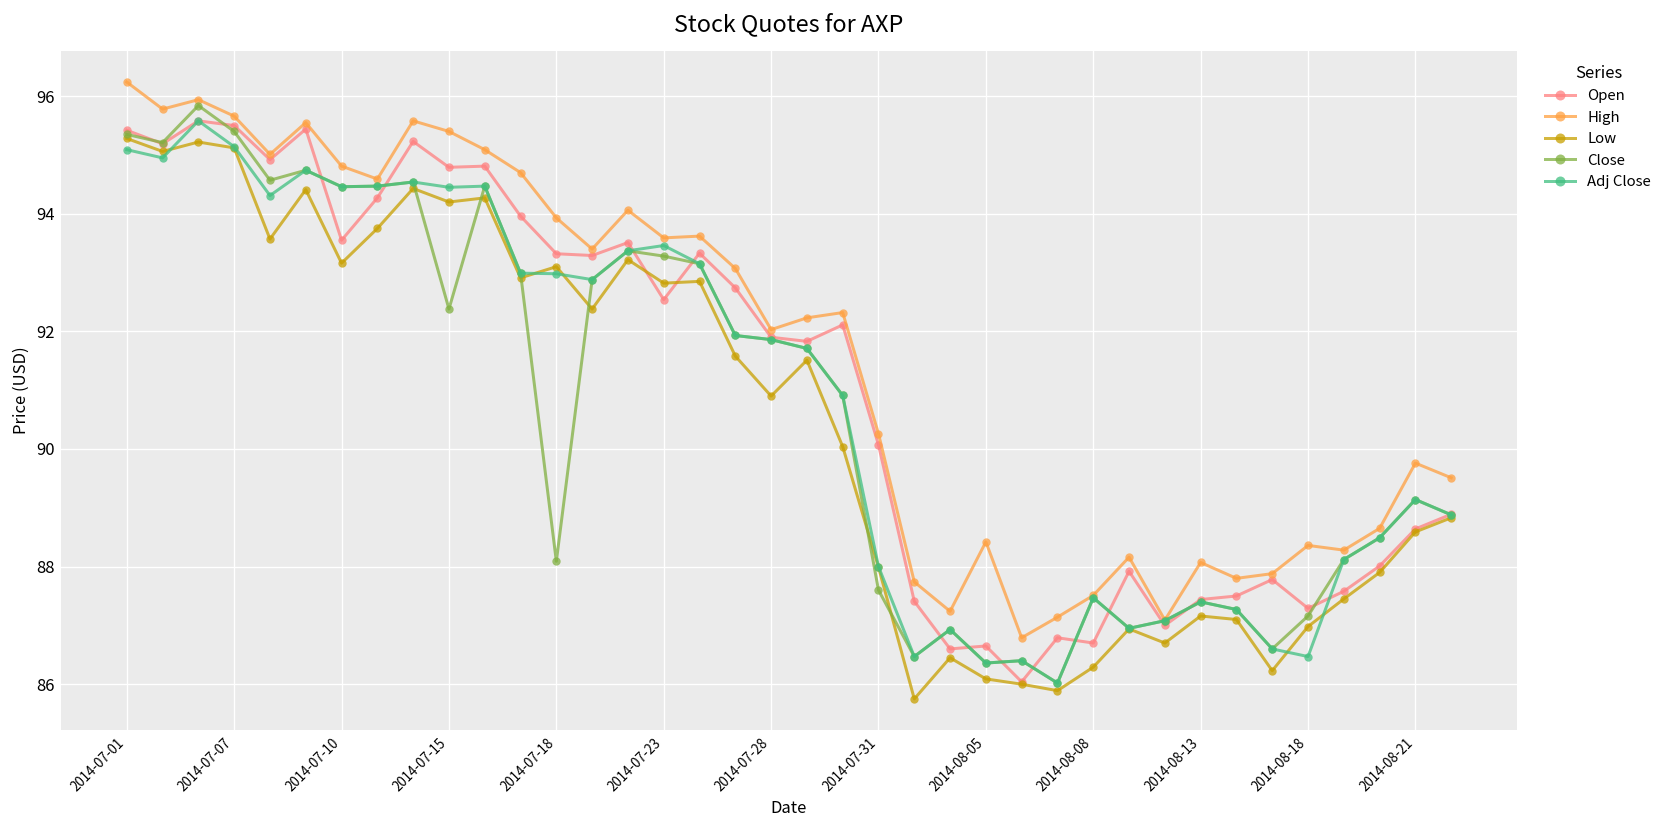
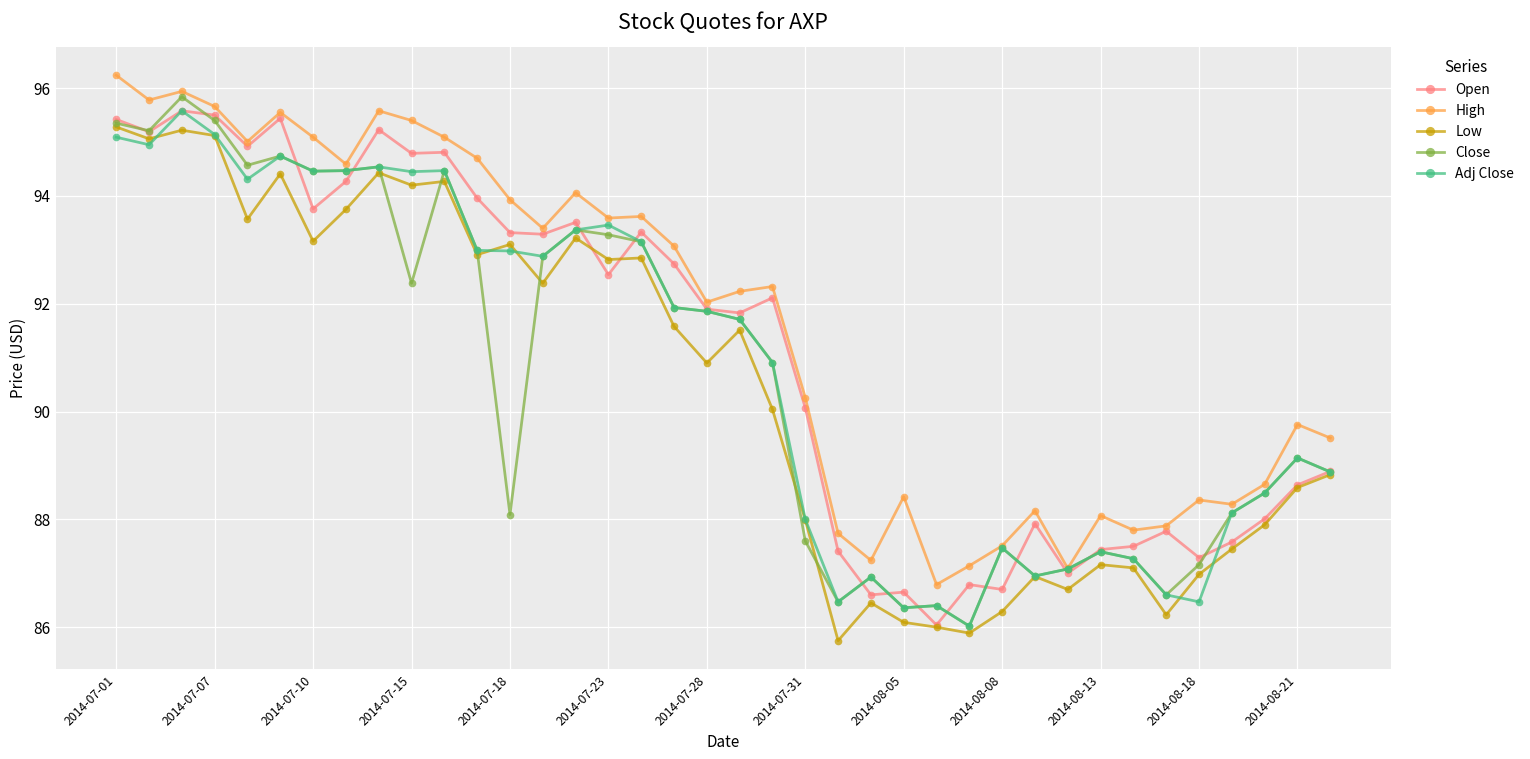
Open, 2014-07-10: 93.6 -> 93.8
High, 2014-07-10: 94.8 -> 95.1
